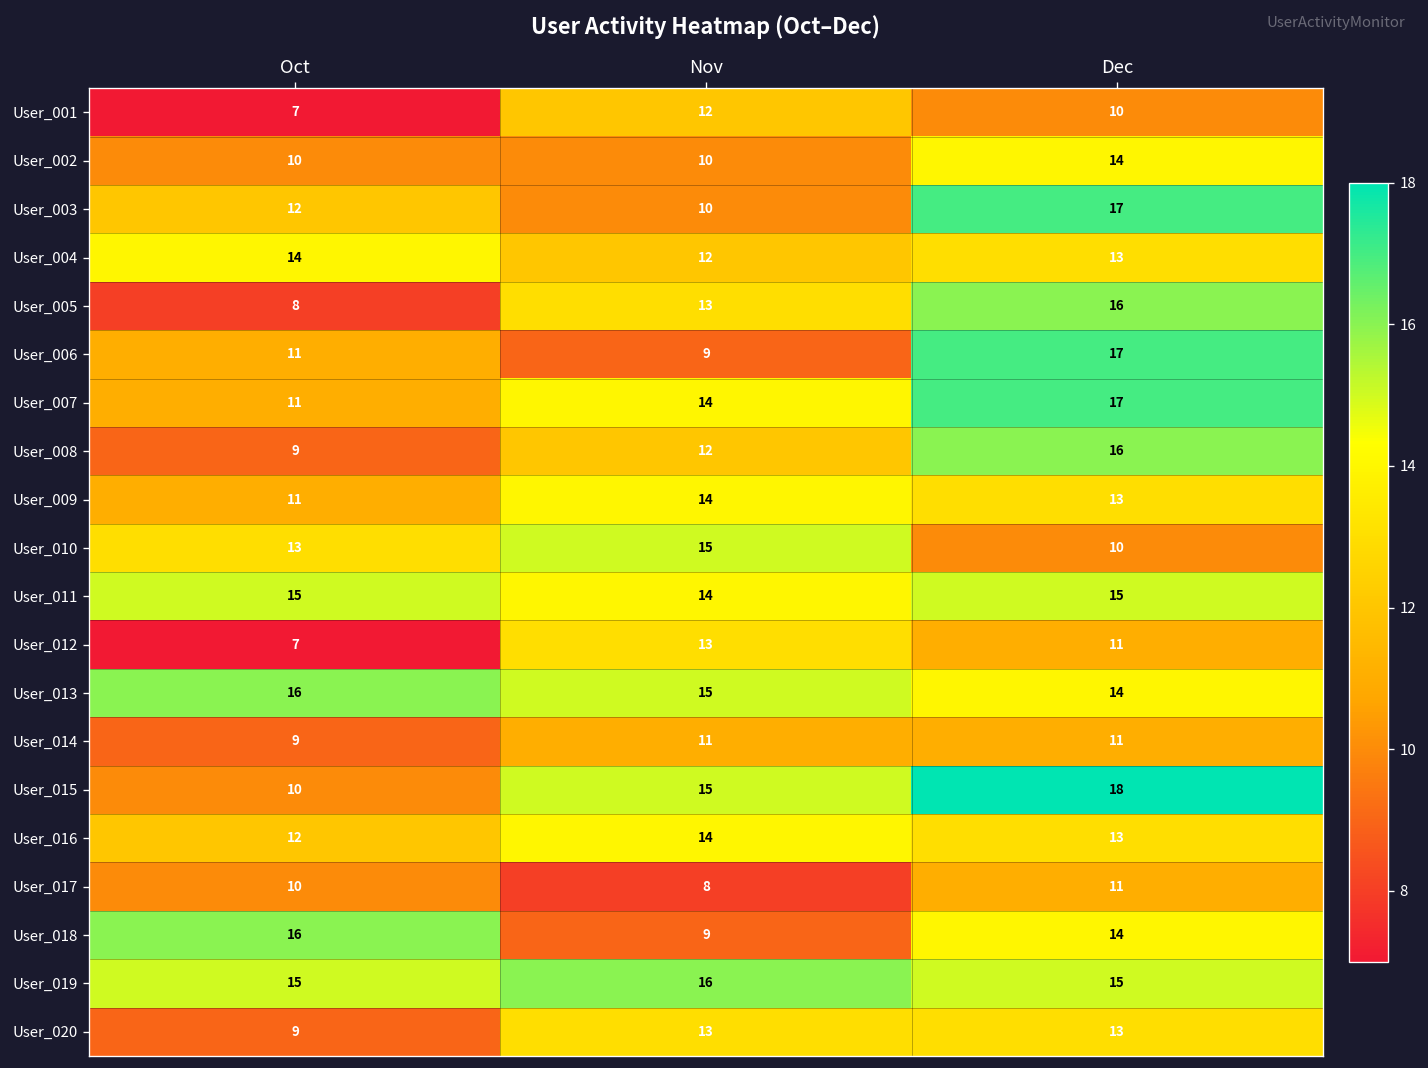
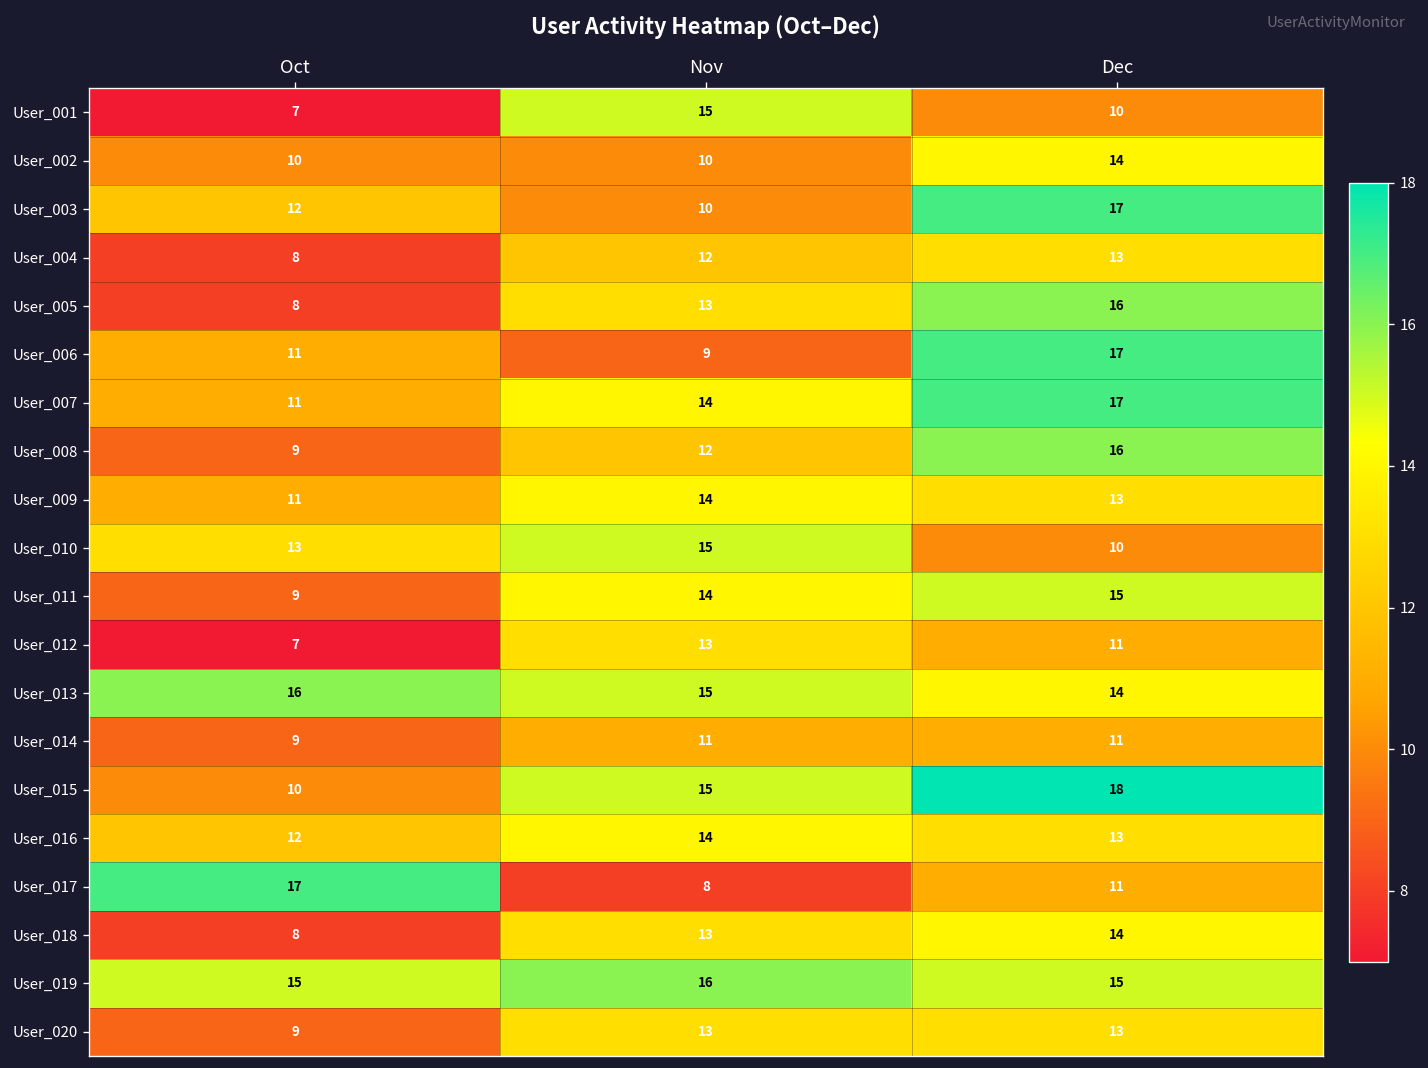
User_001, Nov: 12 -> 15
User_004, Oct: 14 -> 8
User_011, Oct: 15 -> 9
User_017, Oct: 10 -> 17
User_018, Oct: 16 -> 8
User_018, Nov: 9 -> 13
